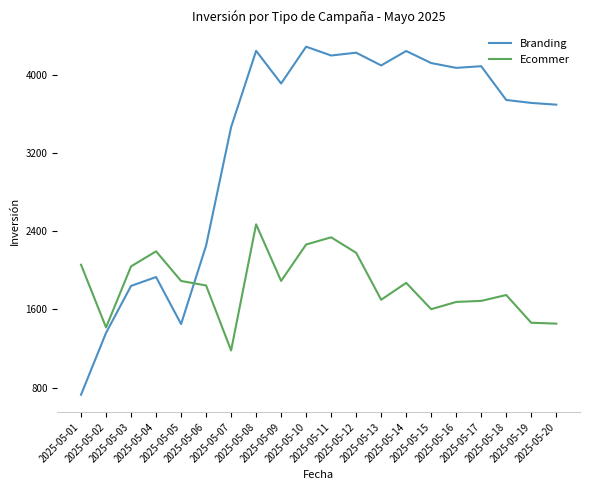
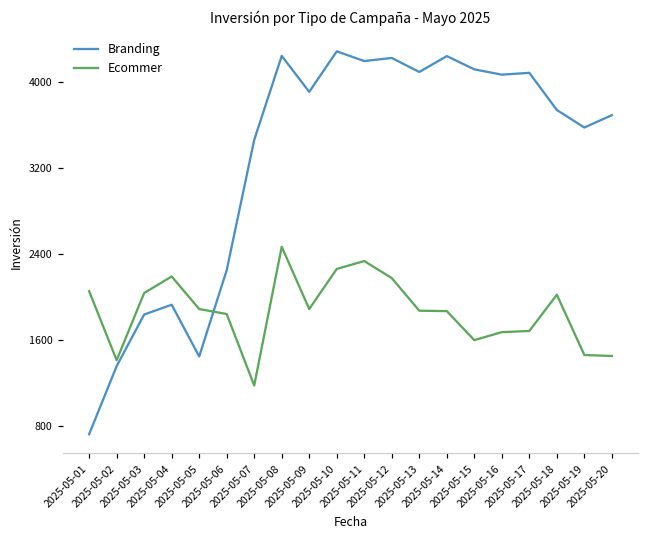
Ecommer, 2025-05-13: 1700 -> 1900
Ecommer, 2025-05-18: 1700 -> 2000
Branding, 2025-05-19: 3700 -> 3600
